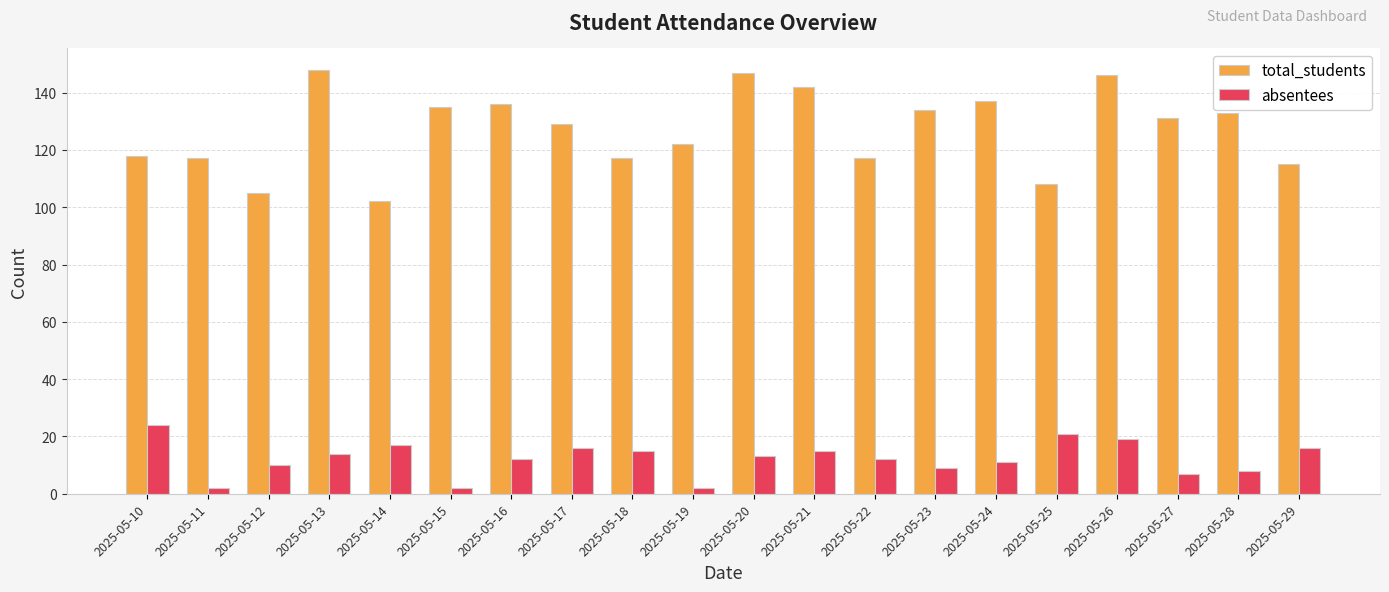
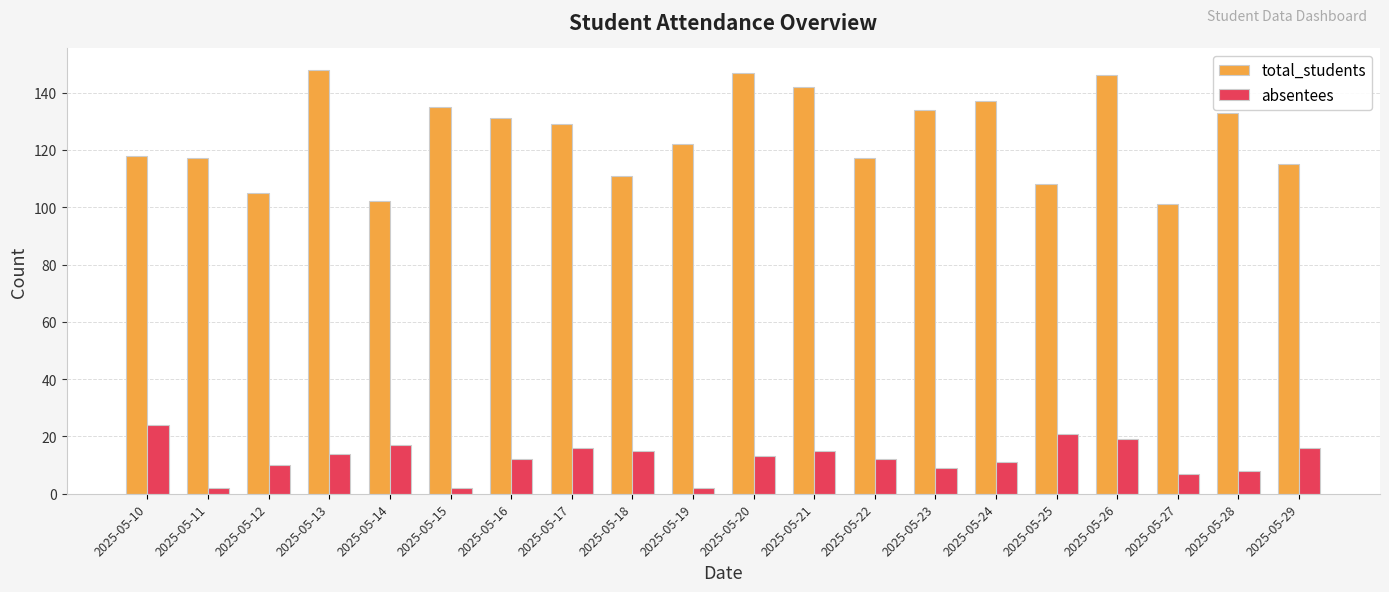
total_students, 2025-05-16: 136 -> 131
total_students, 2025-05-18: 117 -> 111
total_students, 2025-05-27: 131 -> 101
